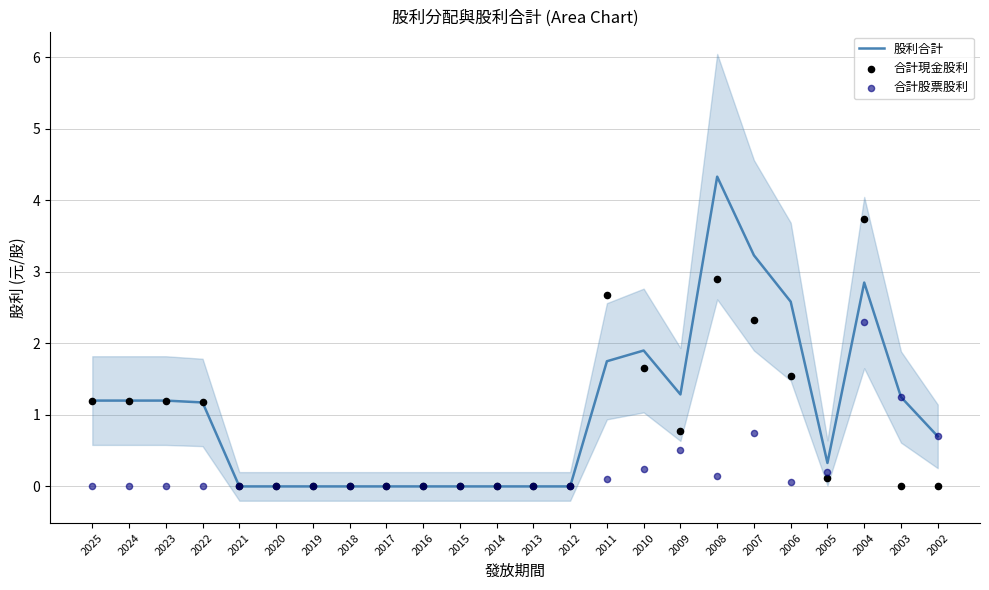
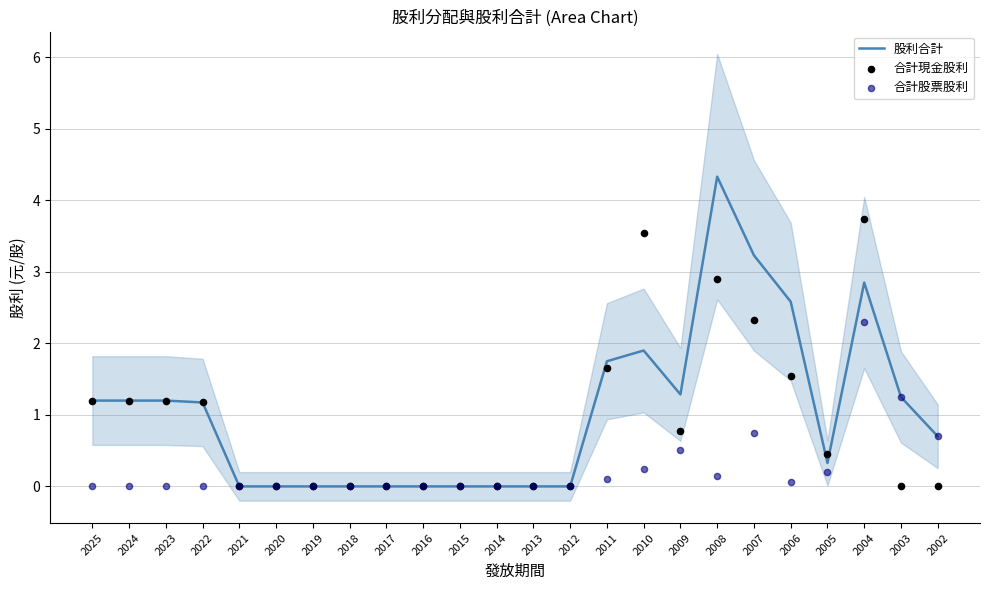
合計現金股利, 2011: 2.7 -> 1.7
合計現金股利, 2010: 1.7 -> 3.5
合計現金股利, 2005: 0.1 -> 0.4
